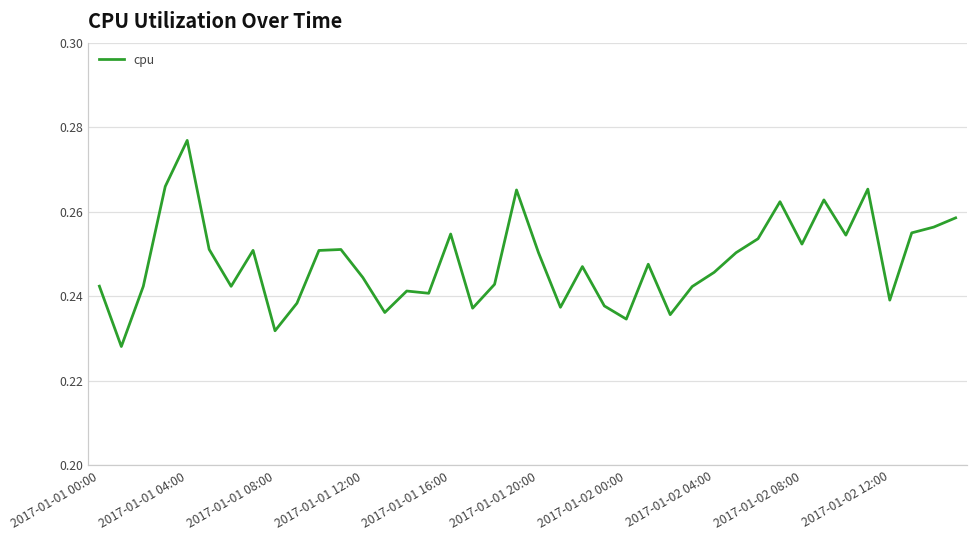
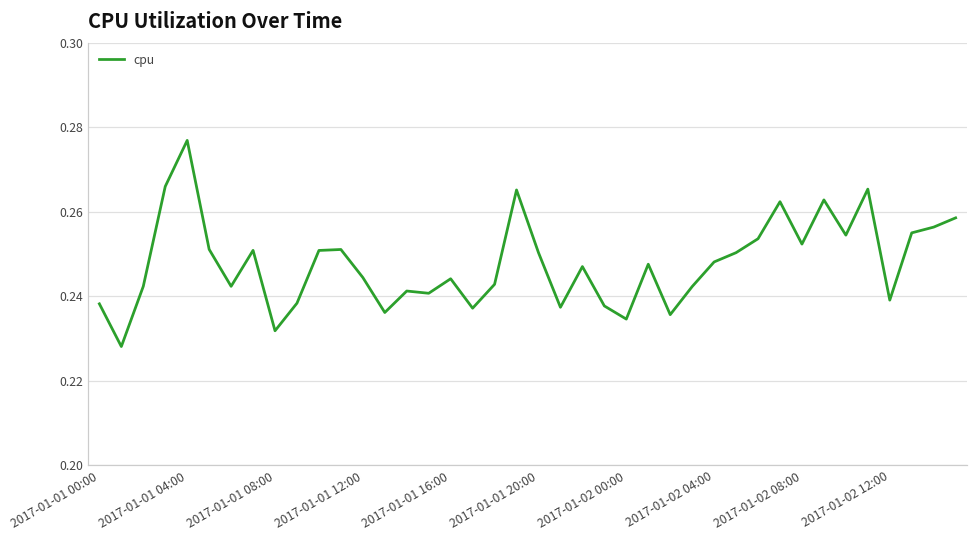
2017-01-01 00:00: 0.242 -> 0.238
2017-01-01 16:00: 0.255 -> 0.244
2017-01-02 04:00: 0.246 -> 0.248
